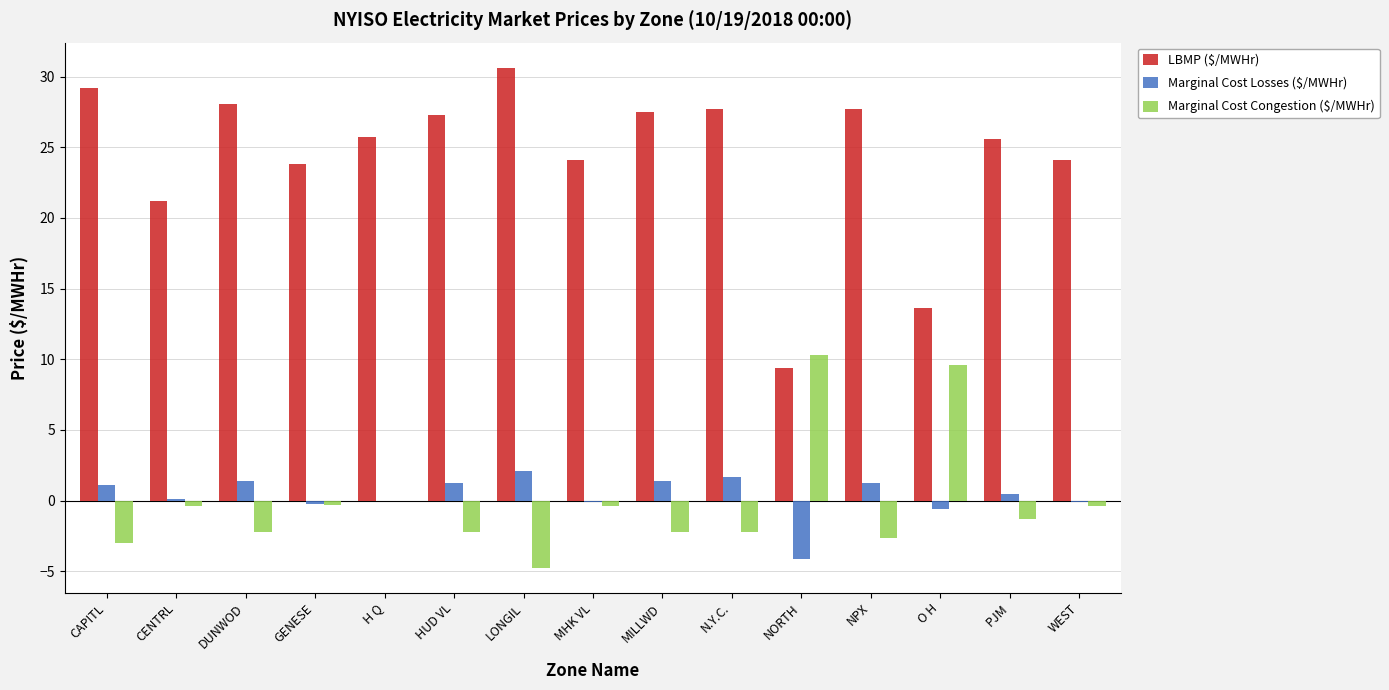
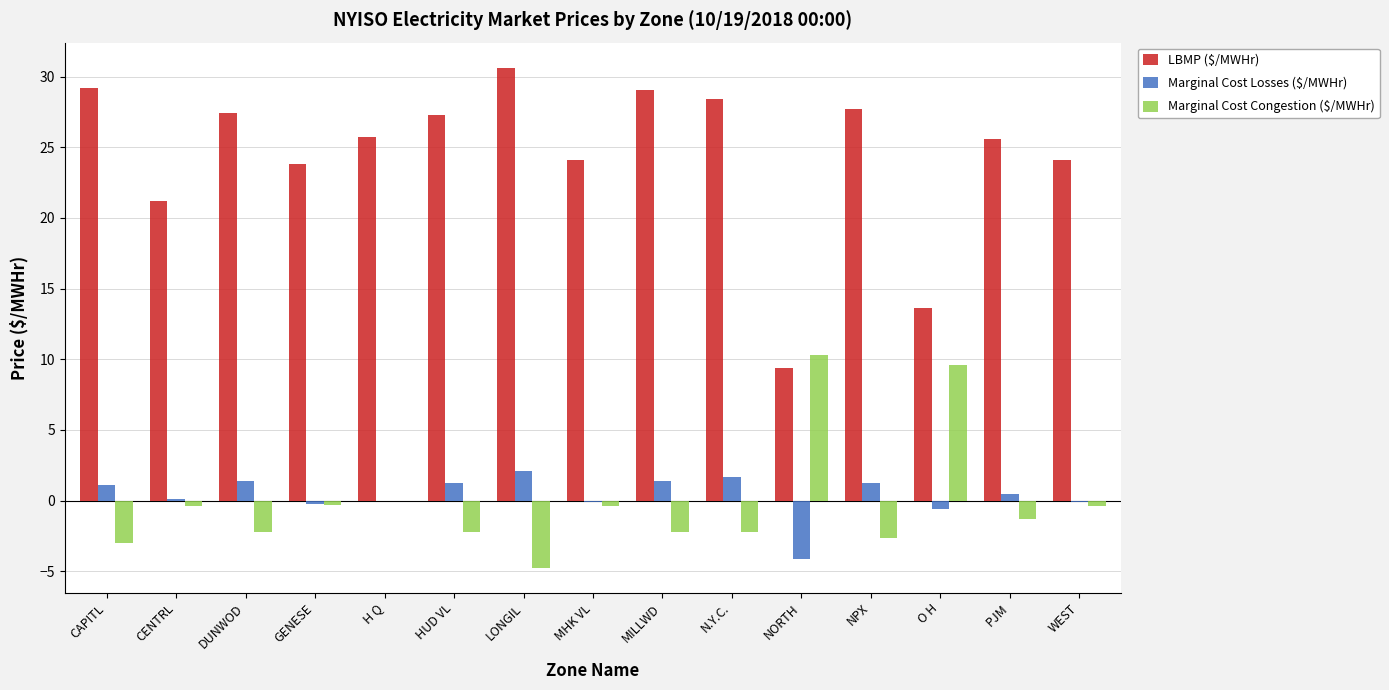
LBMP ($/MWHr), DUNWOD: 28.1 -> 27.5
LBMP ($/MWHr), MILLWD: 27.5 -> 29.1
LBMP ($/MWHr), N.Y.C.: 27.7 -> 28.4
